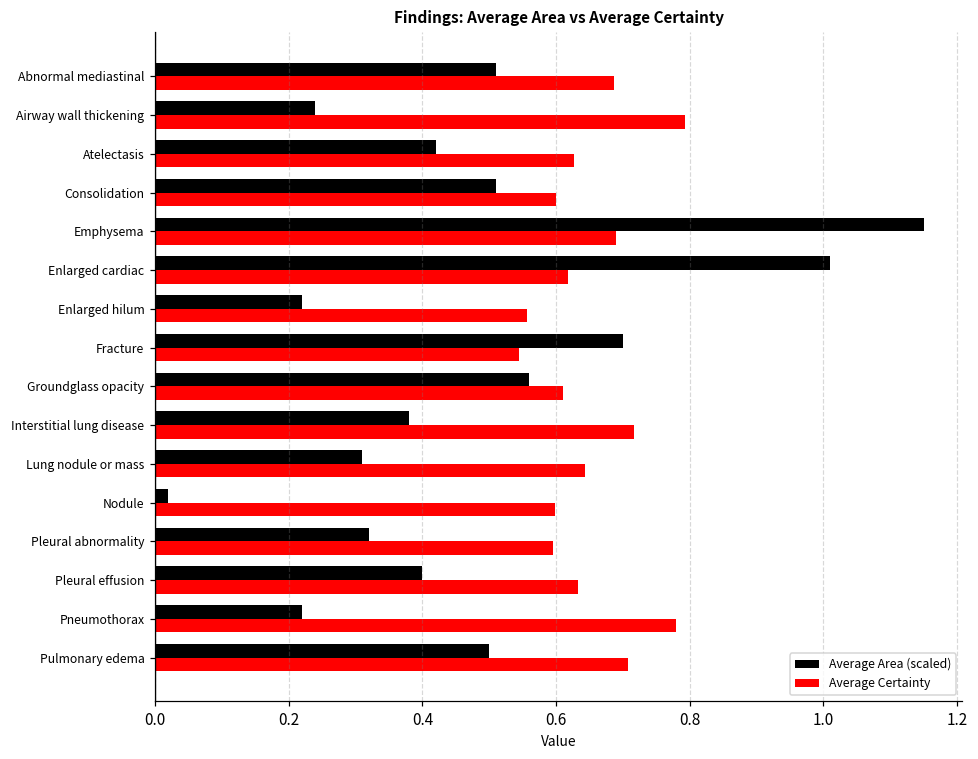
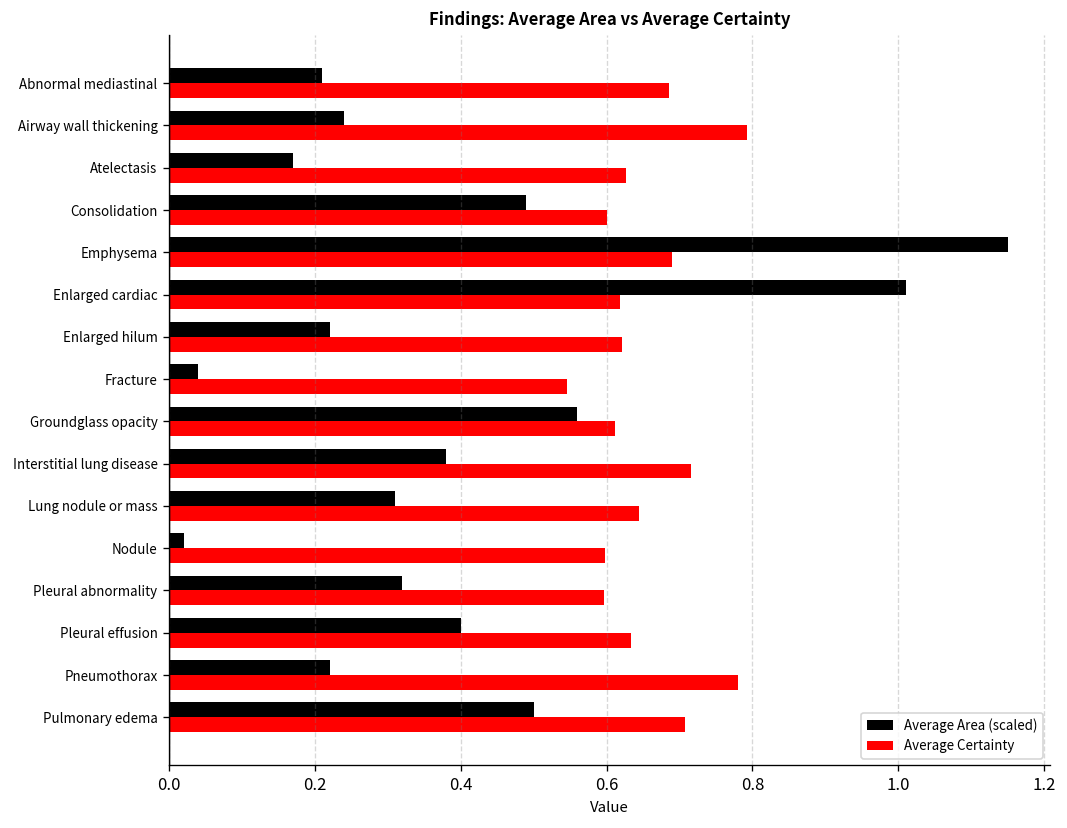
Average Area (scaled), Abnormal mediastinal: 0.51 -> 0.21
Average Area (scaled), Atelectasis: 0.42 -> 0.17
Average Area (scaled), Consolidation: 0.51 -> 0.49
Average Certainty, Enlarged hilum: 0.56 -> 0.62
Average Area (scaled), Fracture: 0.70 -> 0.04
